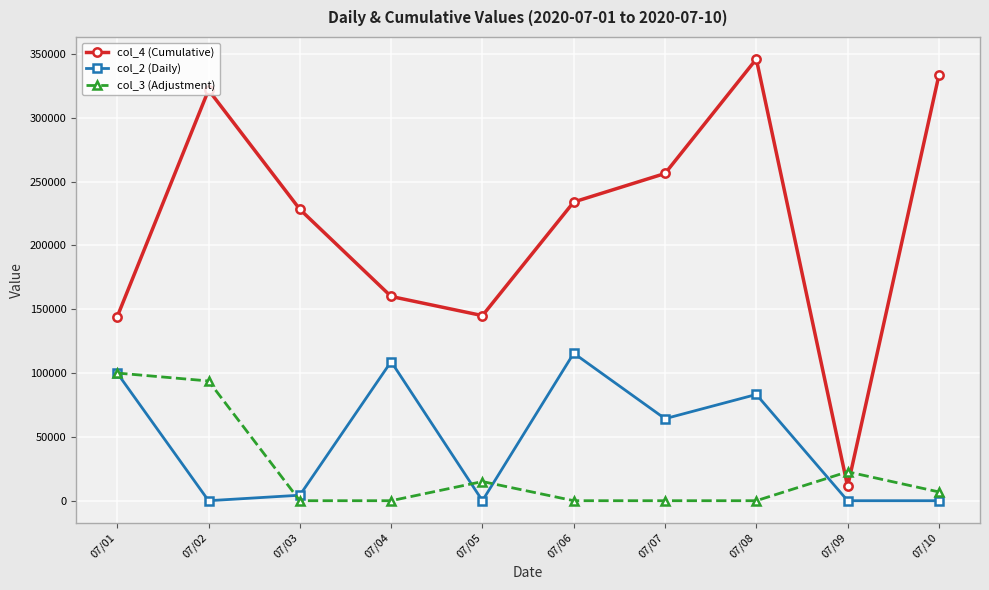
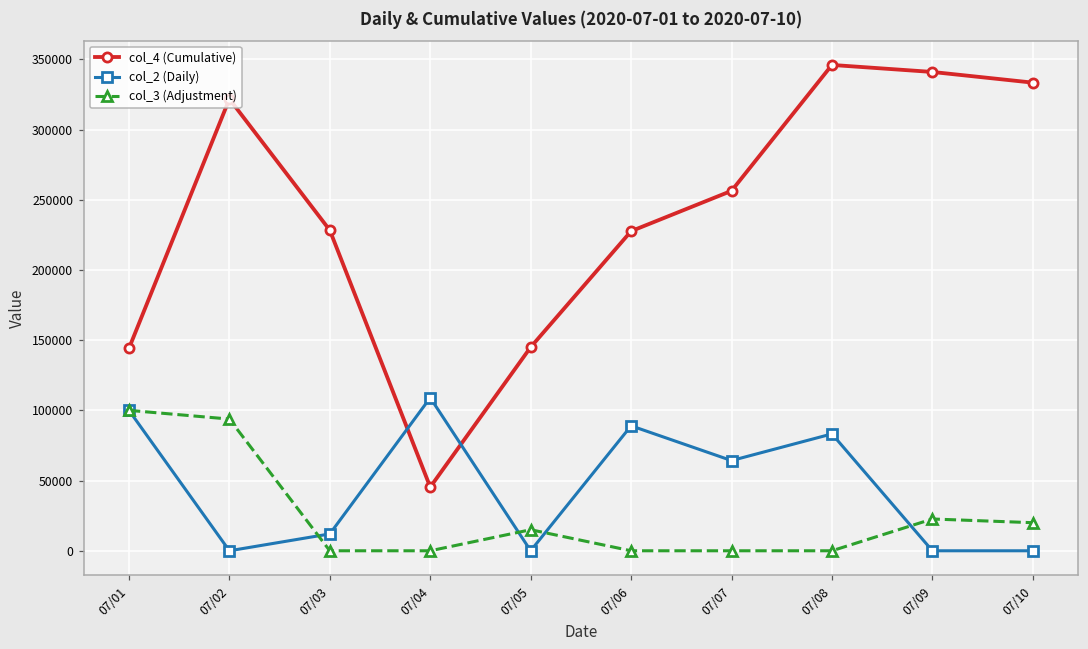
col_2 (Daily), 07/03: 4000 -> 12000
col_4 (Cumulative), 07/04: 160000 -> 45000
col_4 (Cumulative), 07/06: 234000 -> 228000
col_2 (Daily), 07/06: 116000 -> 89000
col_4 (Cumulative), 07/09: 11000 -> 341000
col_3 (Adjustment), 07/10: 7000 -> 20000
